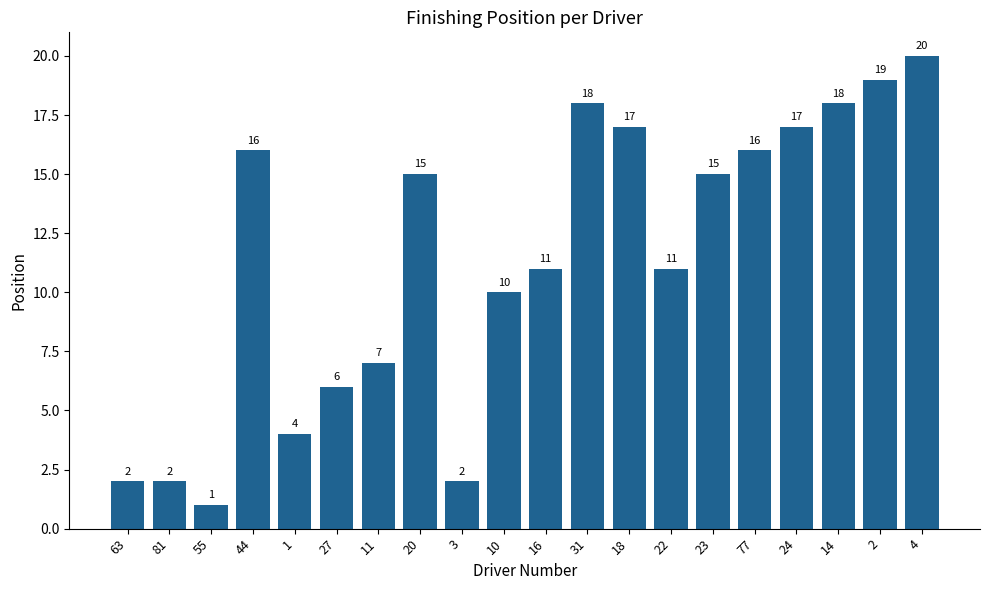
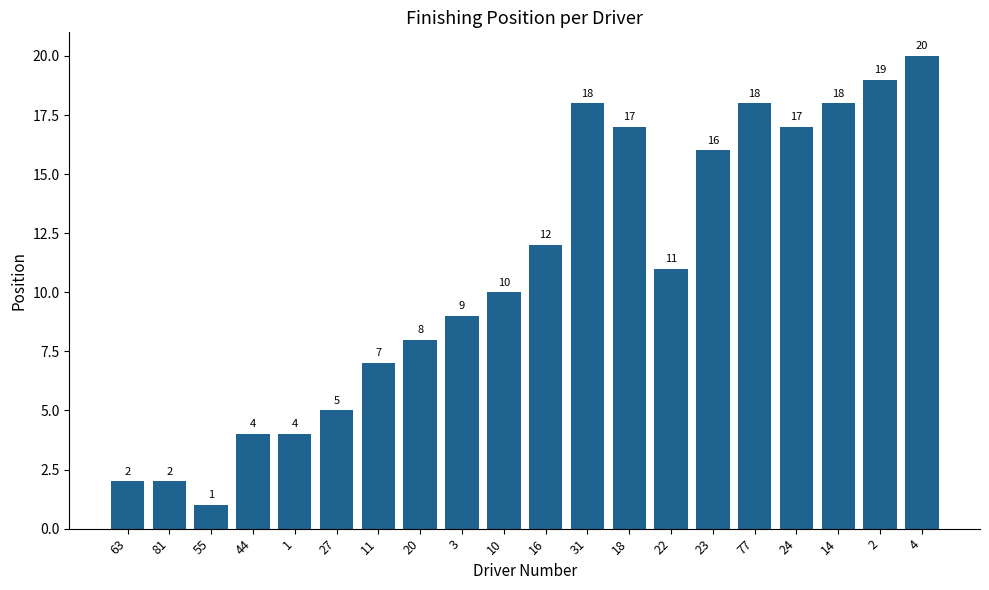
44: 16 -> 4
27: 6 -> 5
20: 15 -> 8
3: 2 -> 9
16: 11 -> 12
23: 15 -> 16
77: 16 -> 18
